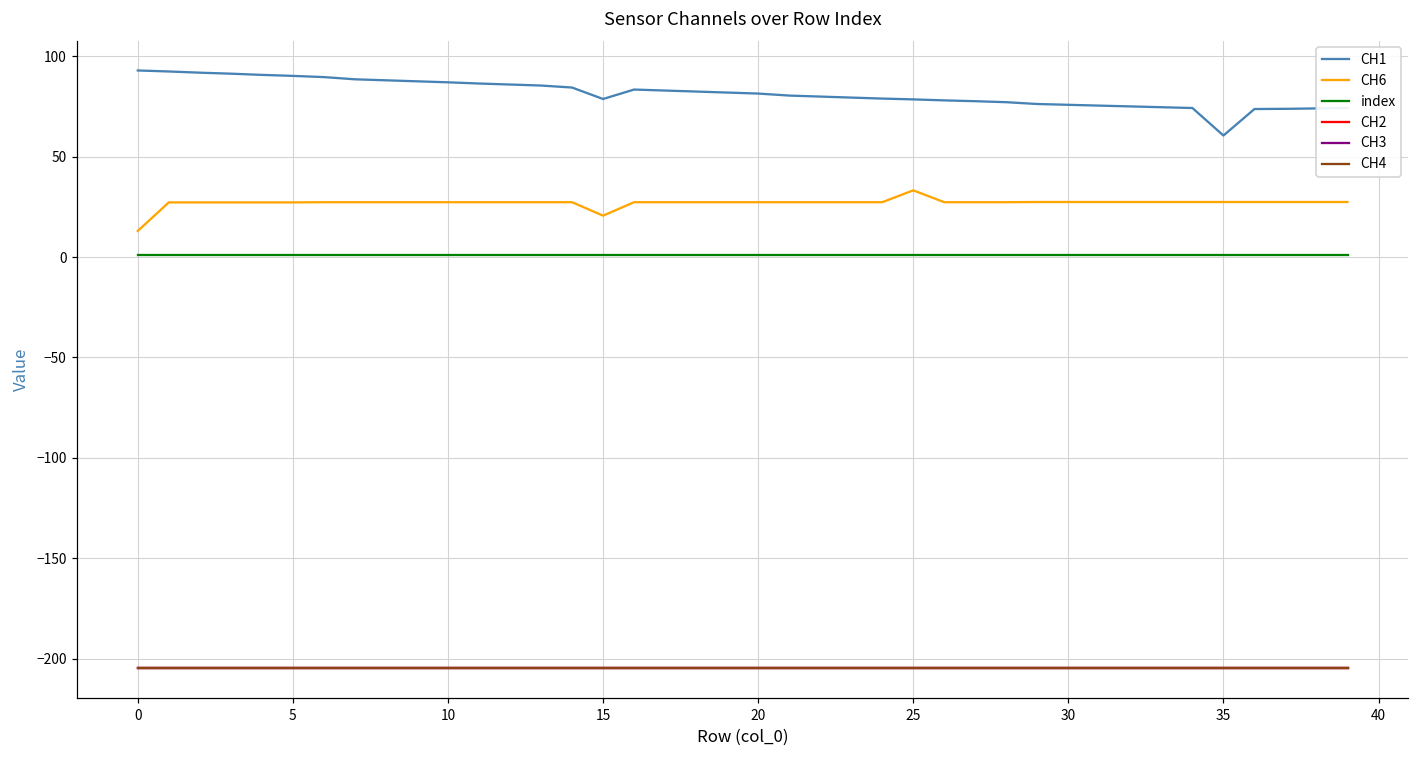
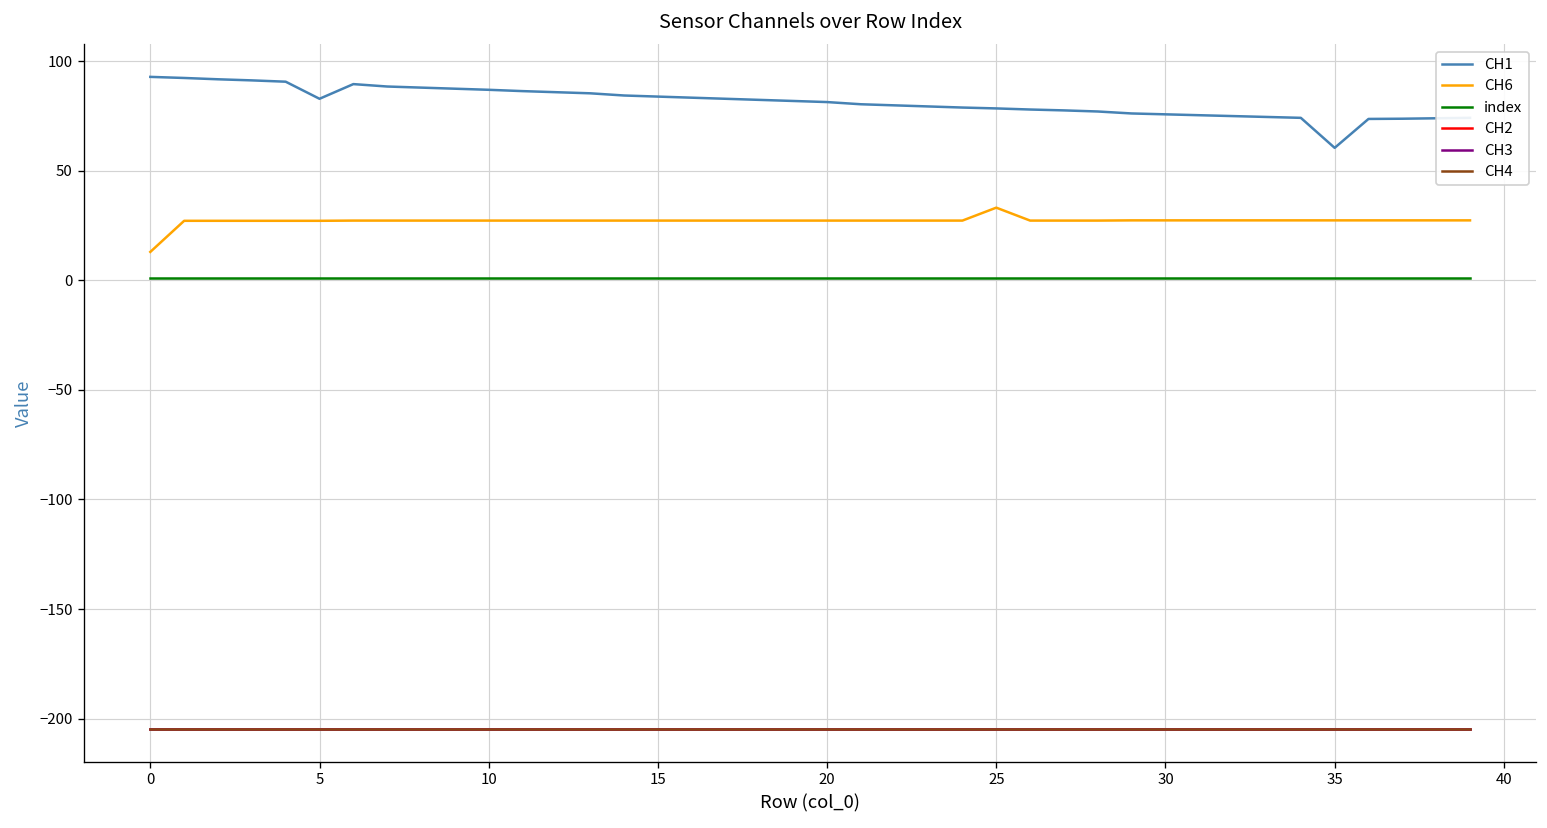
CH1, 5: 90 -> 83
CH1, 15: 79 -> 84
CH6, 15: 21 -> 27
